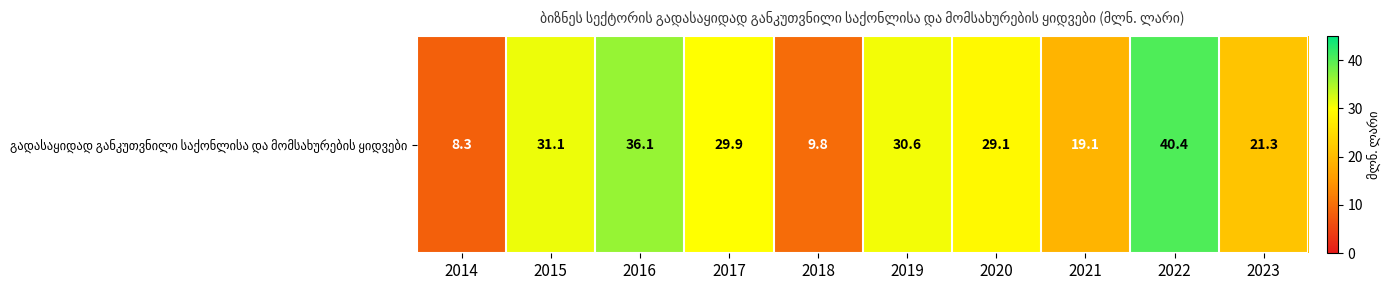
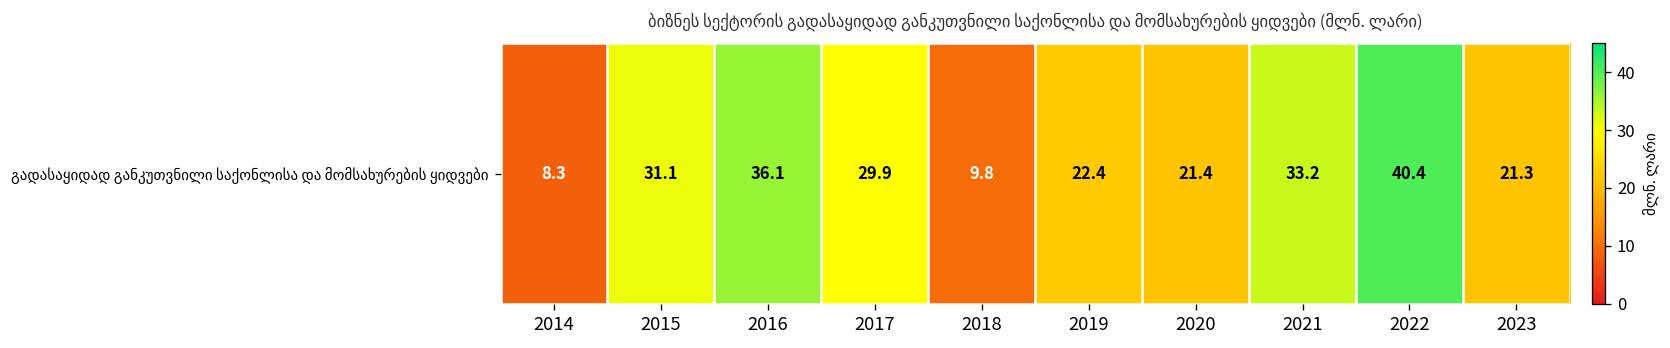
გადასაყიდად განკუთვნილი საქონლისა და მომსახურების ყიდვები, 2019: 30.6 -> 22.4
გადასაყიდად განკუთვნილი საქონლისა და მომსახურების ყიდვები, 2020: 29.1 -> 21.4
გადასაყიდად განკუთვნილი საქონლისა და მომსახურების ყიდვები, 2021: 19.1 -> 33.2
